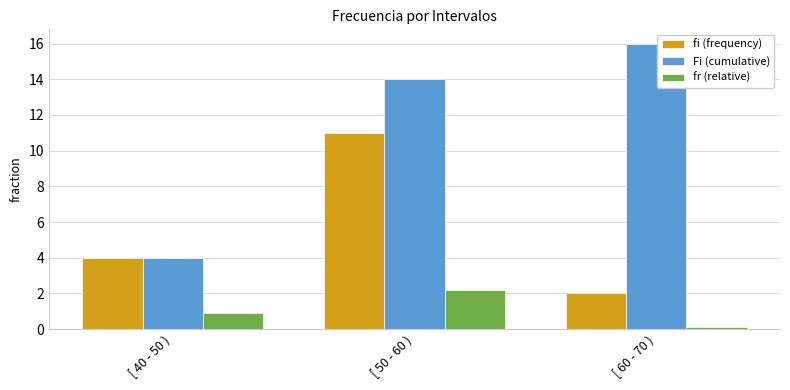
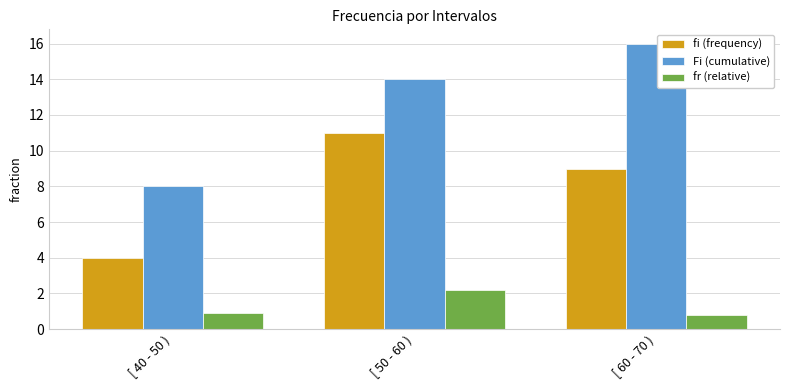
Fi (cumulative), [ 40 - 50 ): 4 -> 8
fi (frequency), [ 60 - 70 ): 2 -> 9
fr (relative), [ 60 - 70 ): 0.1 -> 0.8
